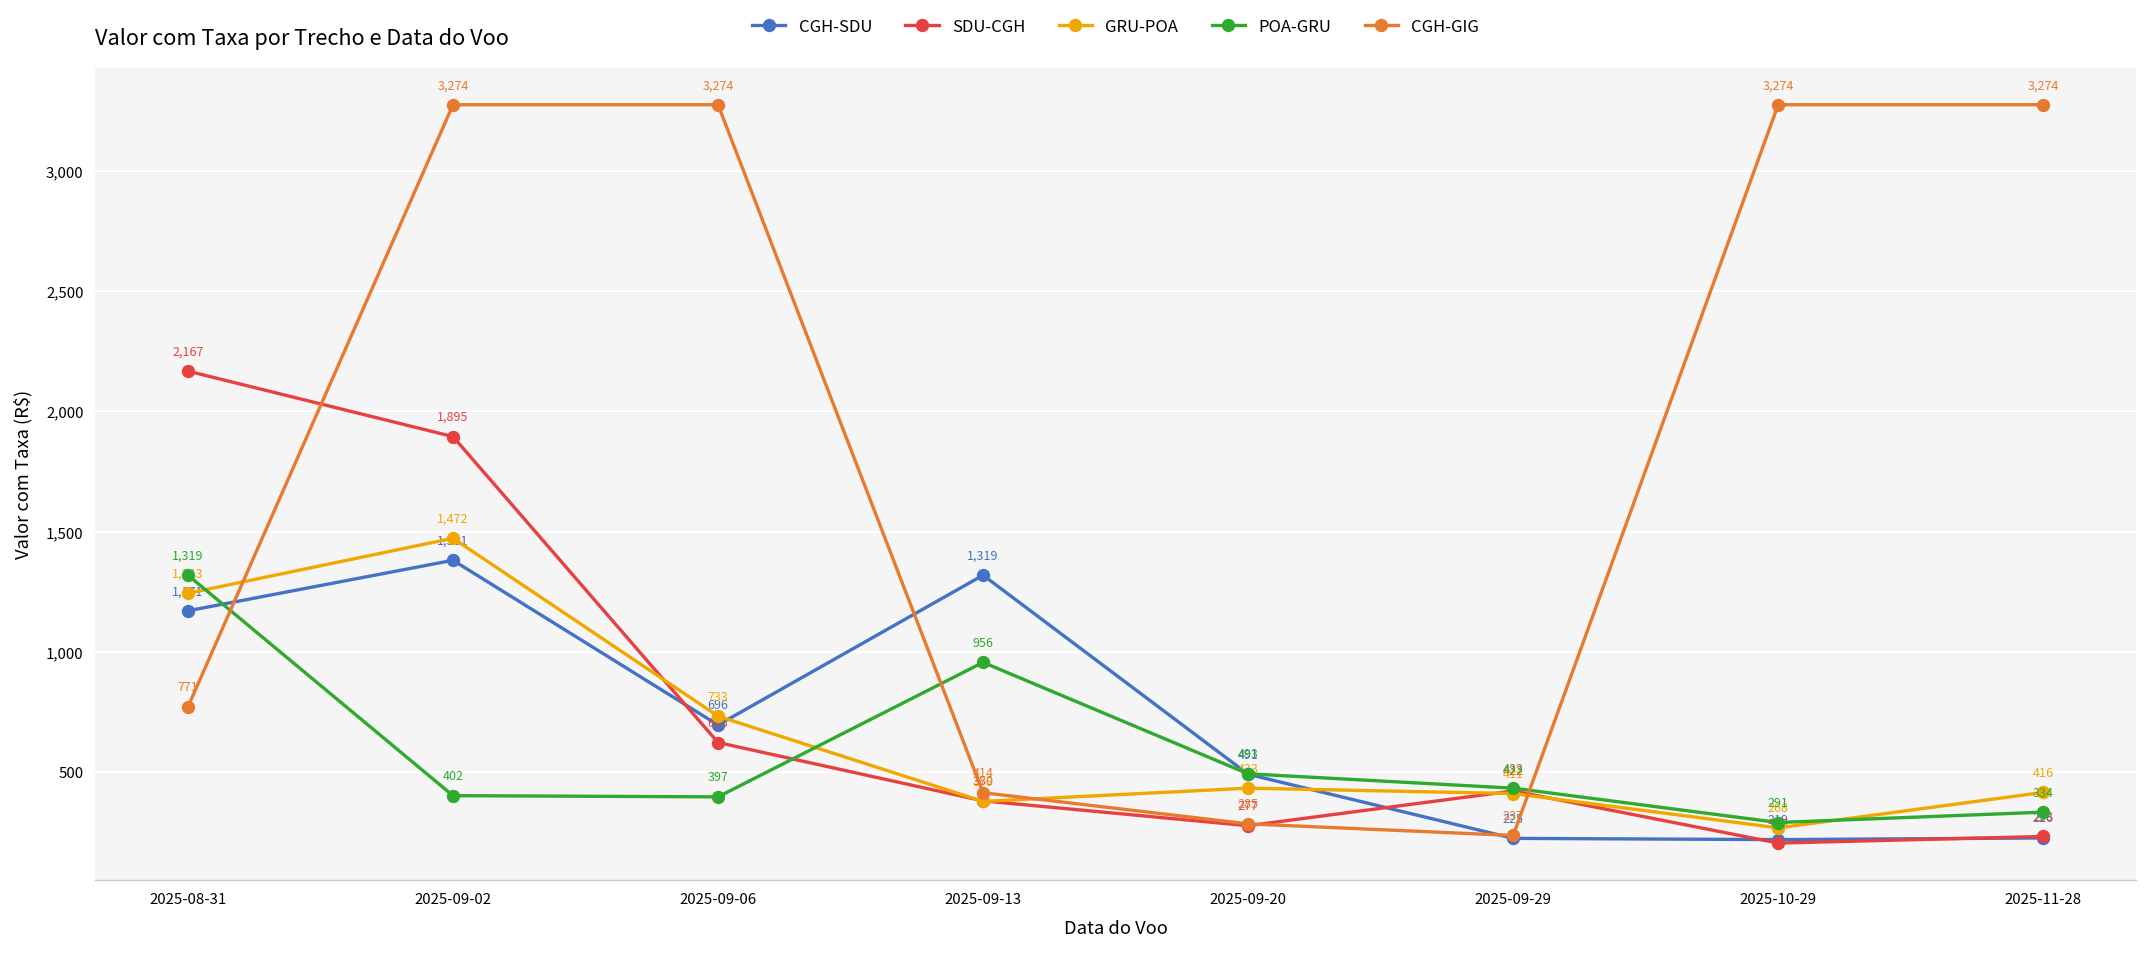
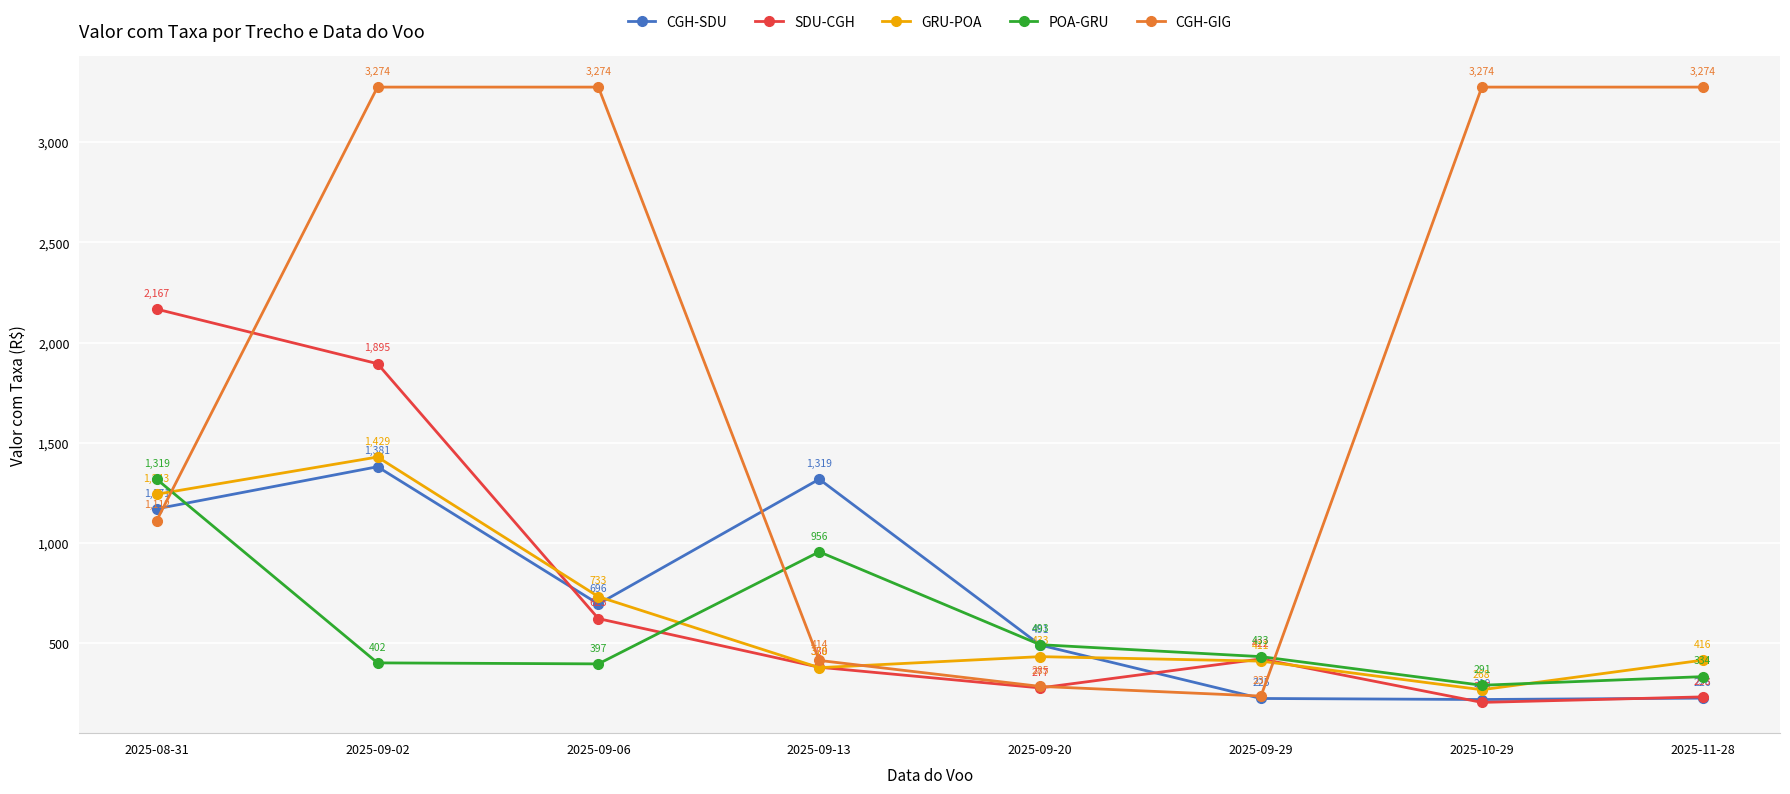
CGH-GIG, 2025-08-31: 771 -> 1,112
GRU-POA, 2025-09-02: 1,472 -> 1,429
